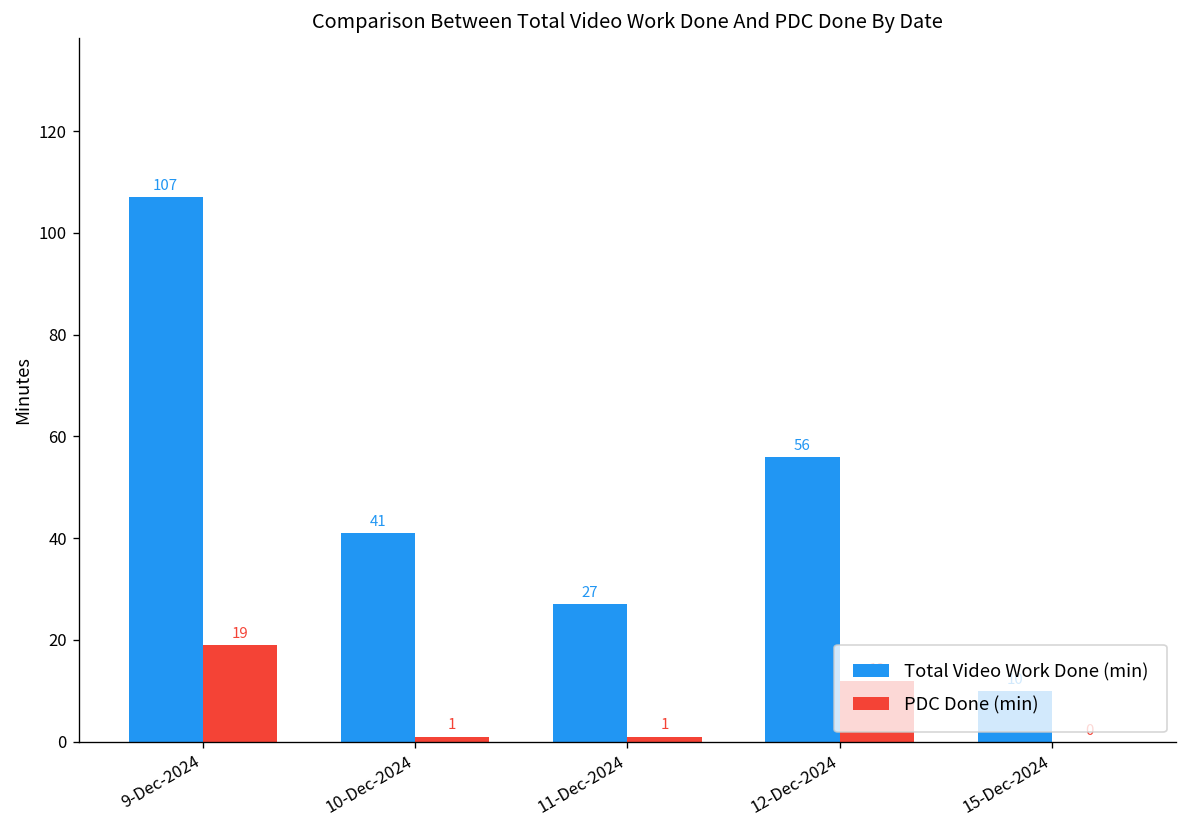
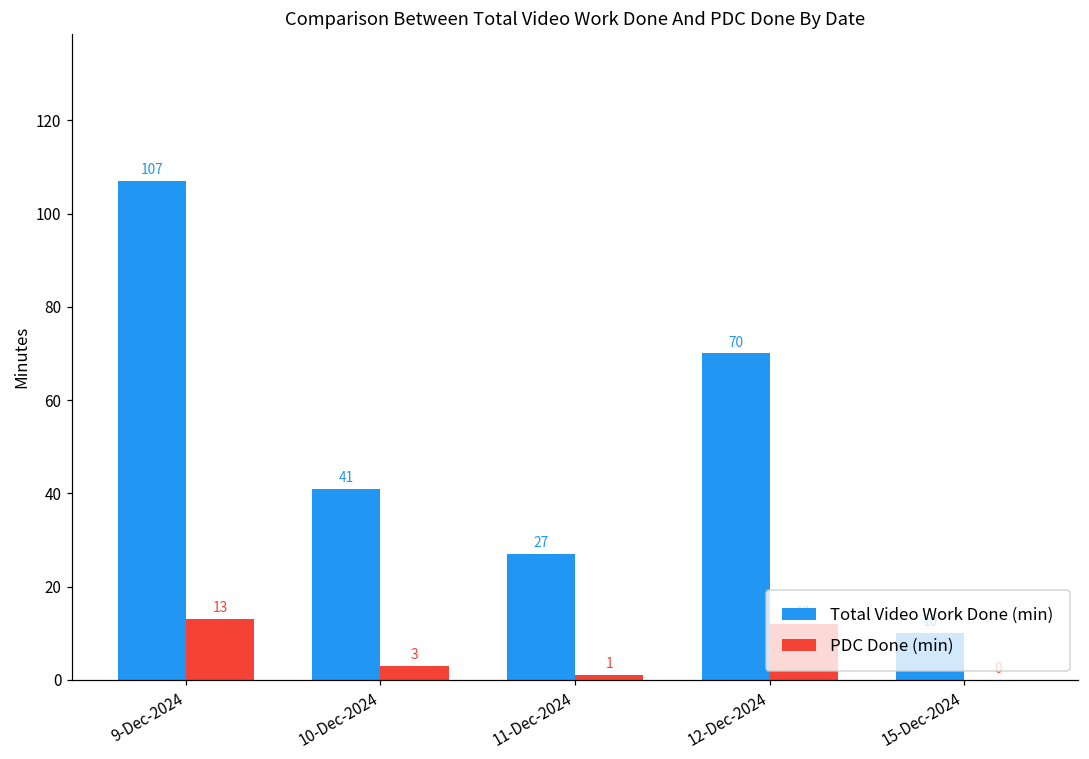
PDC Done (min), 9-Dec-2024: 19 -> 13
PDC Done (min), 10-Dec-2024: 1 -> 3
Total Video Work Done (min), 12-Dec-2024: 56 -> 70
